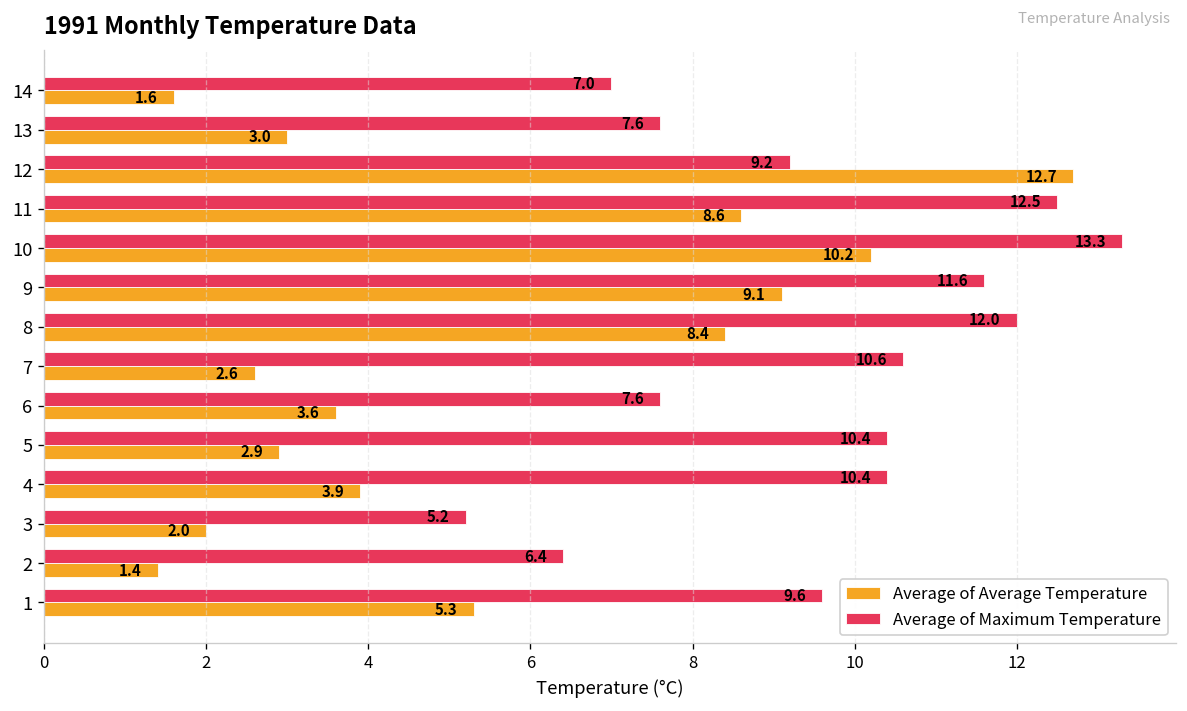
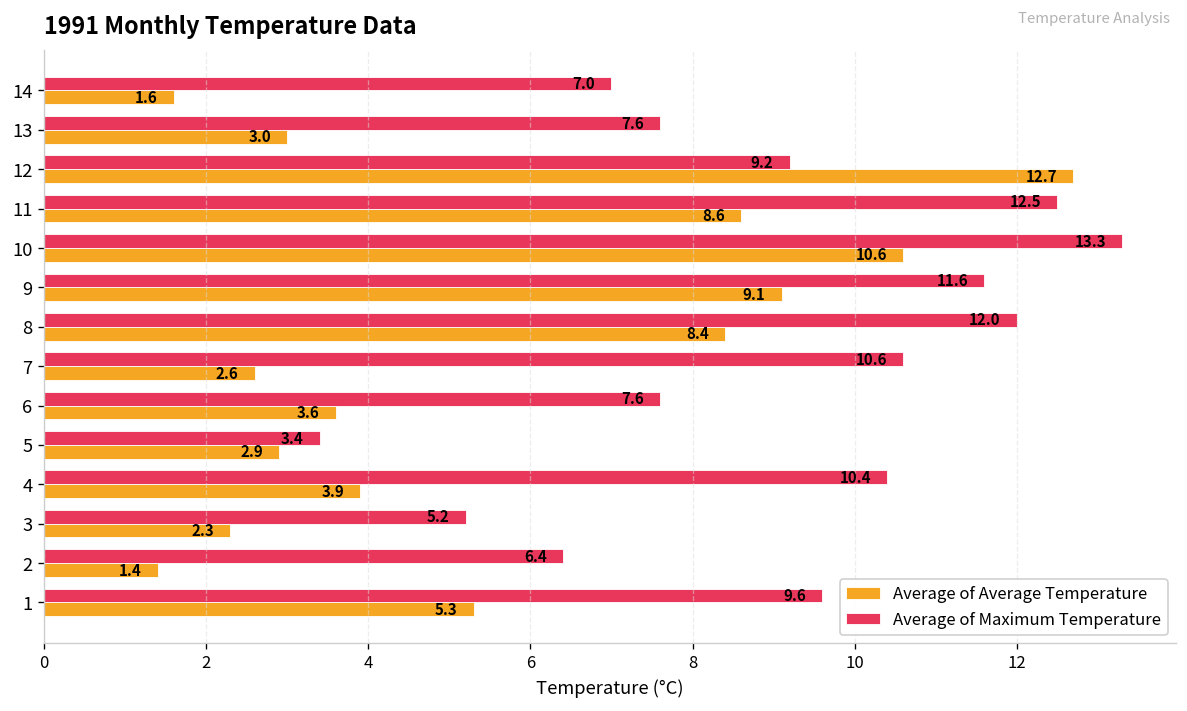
Average of Average Temperature, 10: 10.2 -> 10.6
Average of Maximum Temperature, 5: 10.4 -> 3.4
Average of Average Temperature, 3: 2.0 -> 2.3
